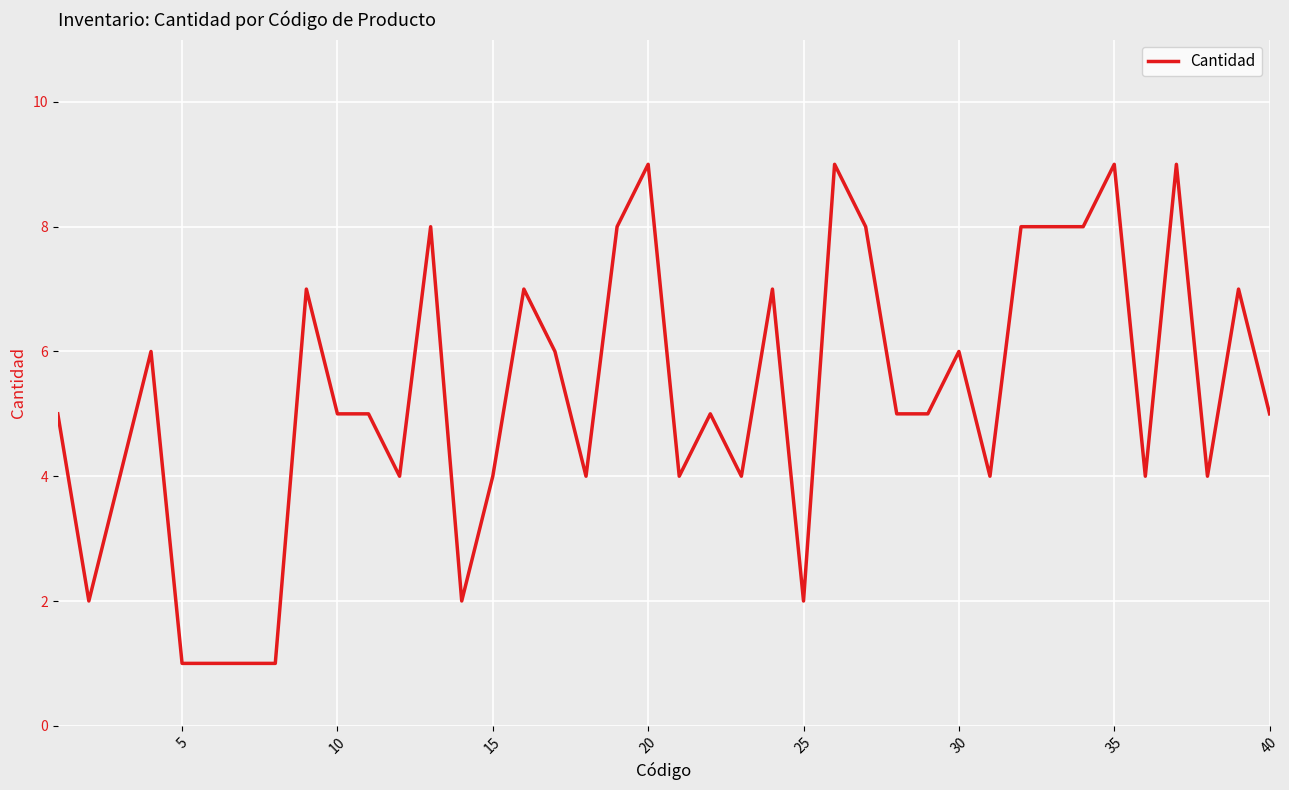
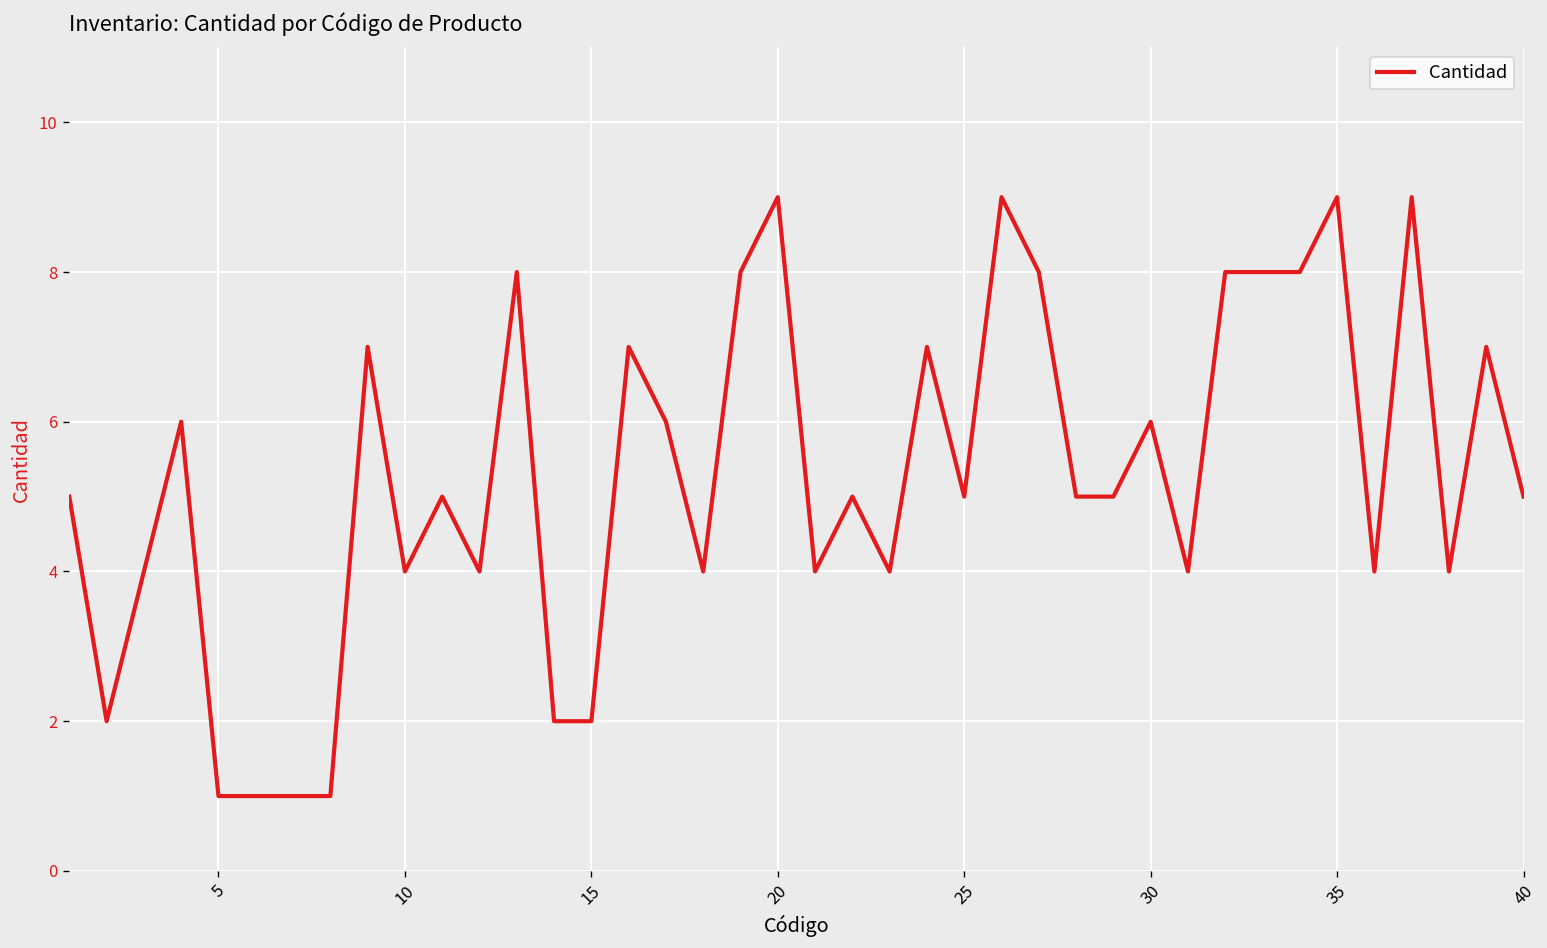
10: 5 -> 4
15: 4 -> 2
25: 2 -> 5
